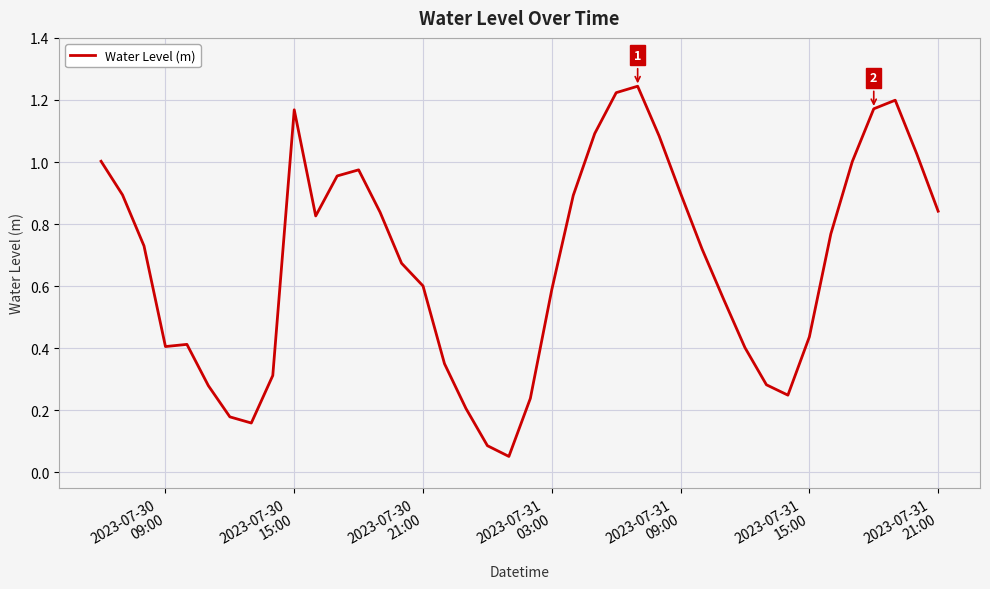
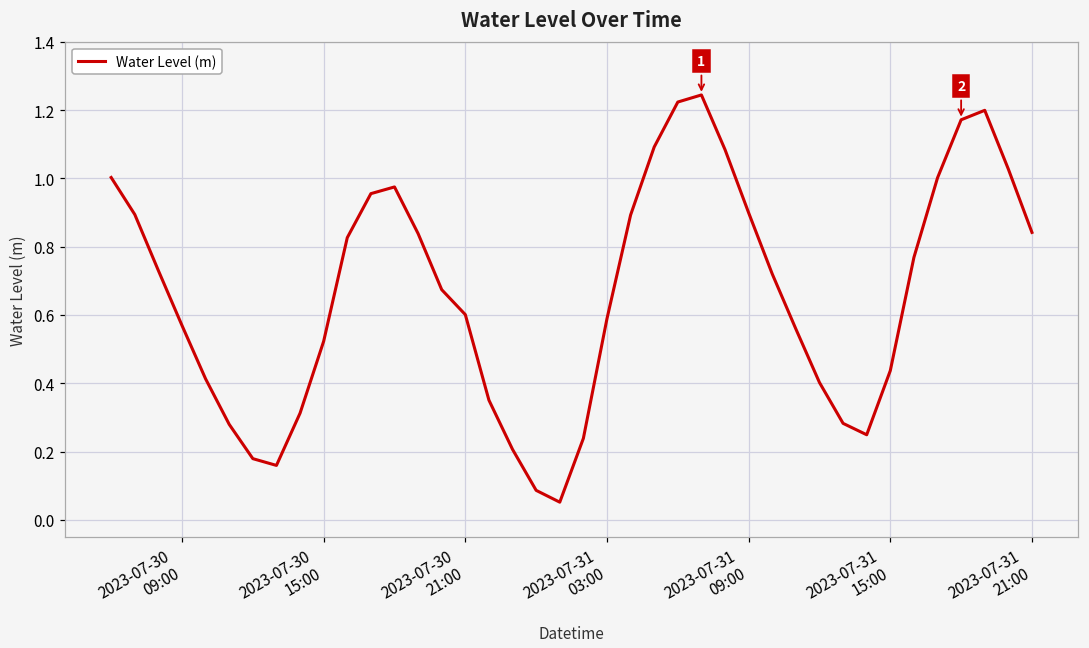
2023-07-30 09:00: 0.41 -> 0.57
2023-07-30 15:00: 1.17 -> 0.52
